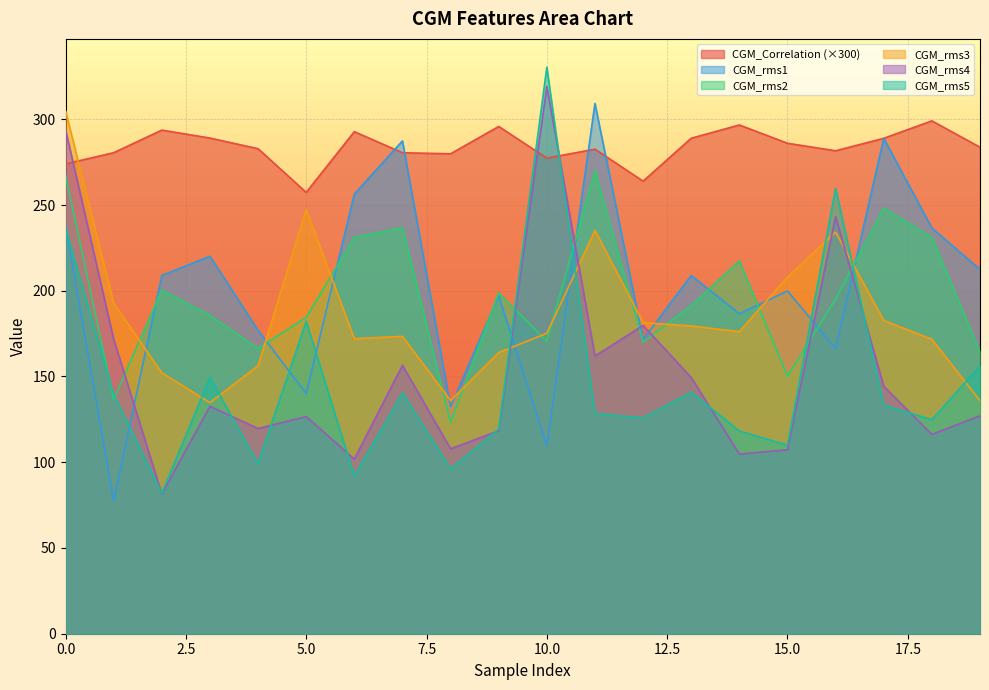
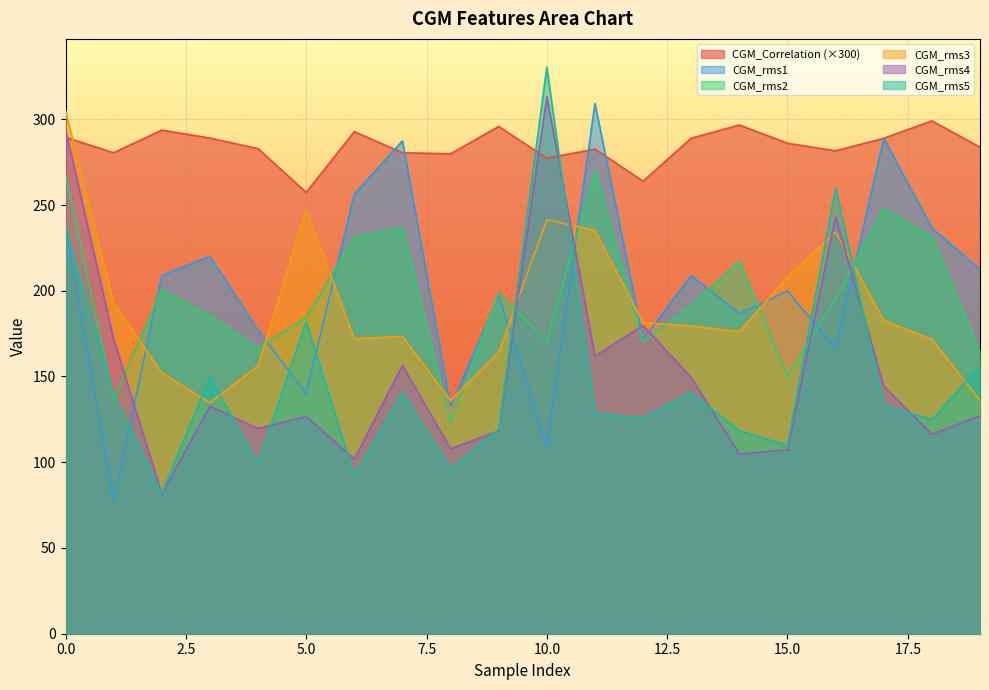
CGM_Correlation (×300), 0.0: 274 -> 289
CGM_rms3, 10.0: 175 -> 241
CGM_rms4, 10.0: 319 -> 313
